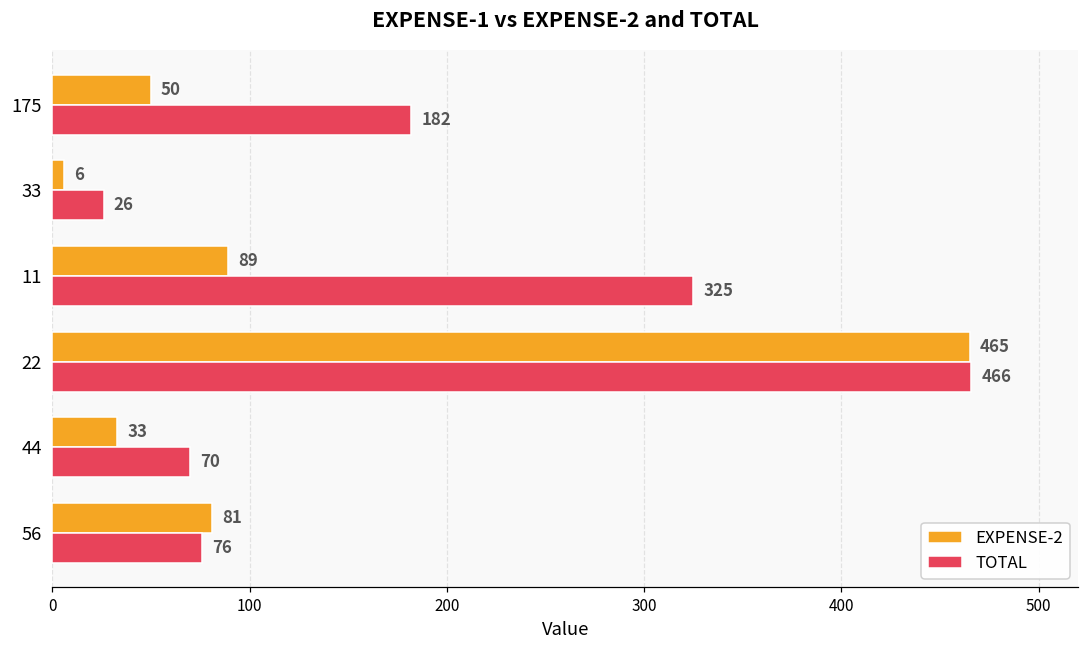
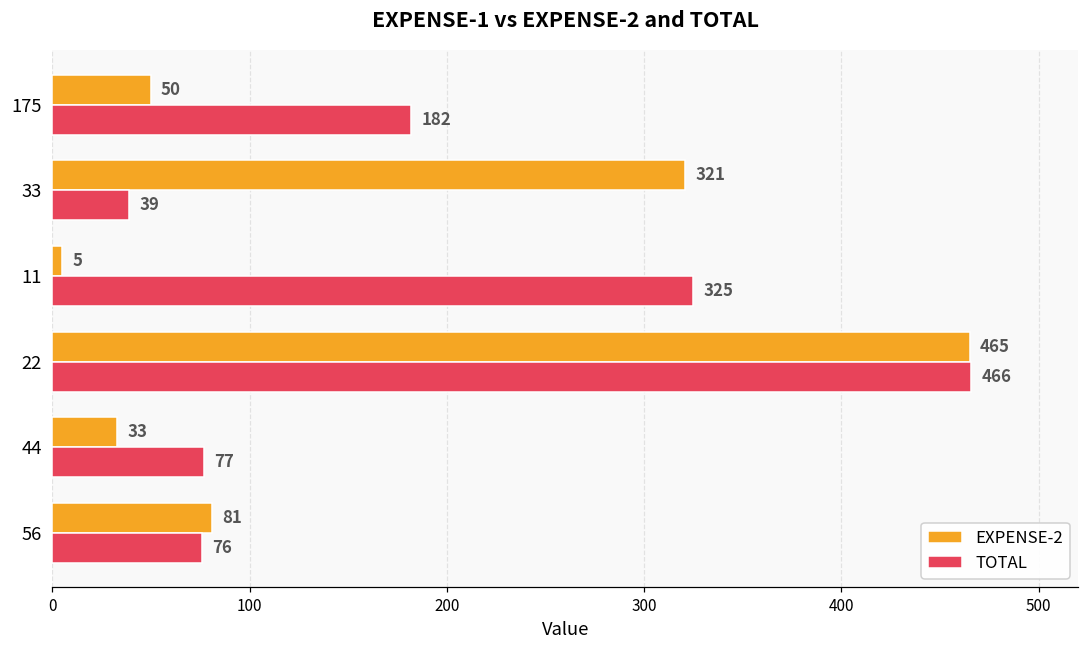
EXPENSE-2, 33: 6 -> 321
TOTAL, 33: 26 -> 39
EXPENSE-2, 11: 89 -> 5
TOTAL, 44: 70 -> 77
